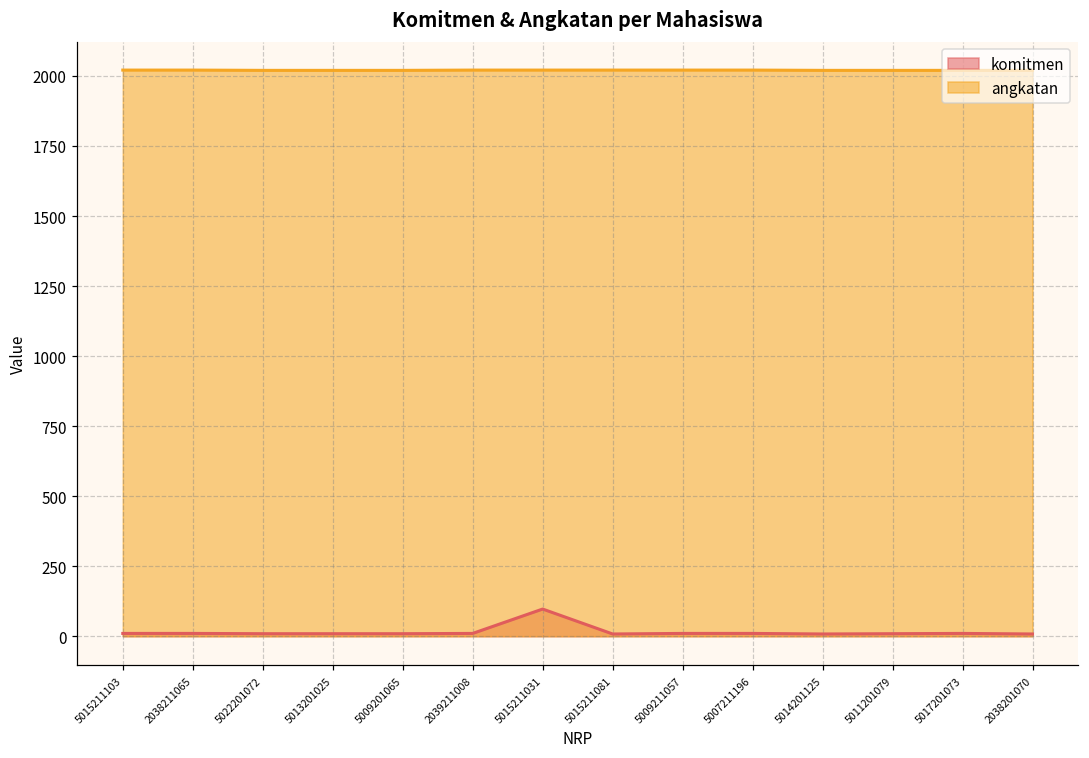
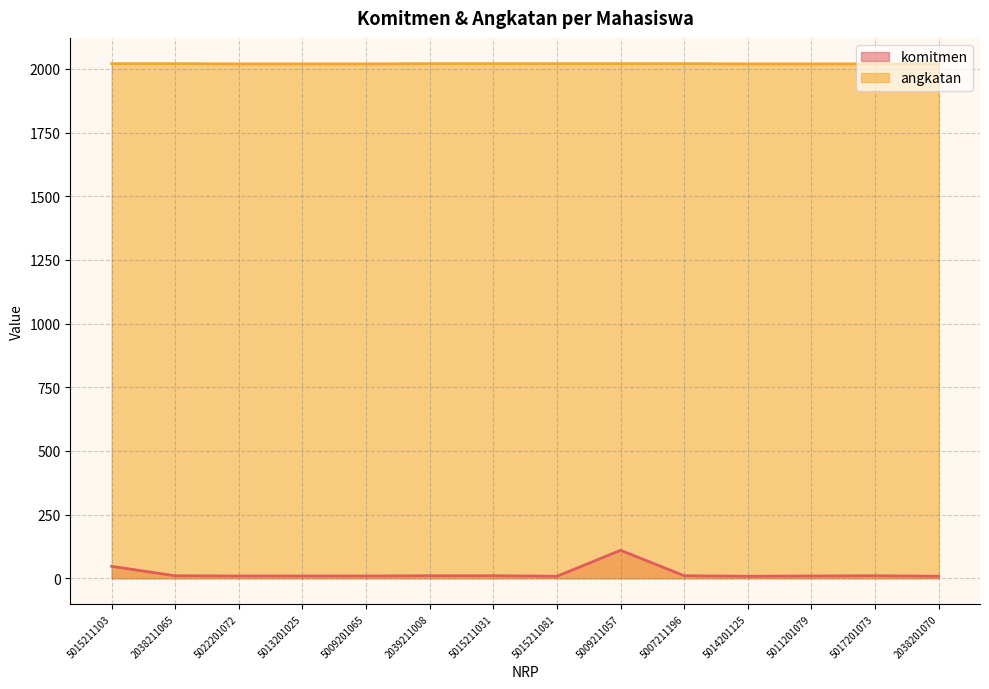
komitmen, 5015211103: 10 -> 50
komitmen, 5015211031: 100 -> 10
komitmen, 5009211057: 10 -> 110
